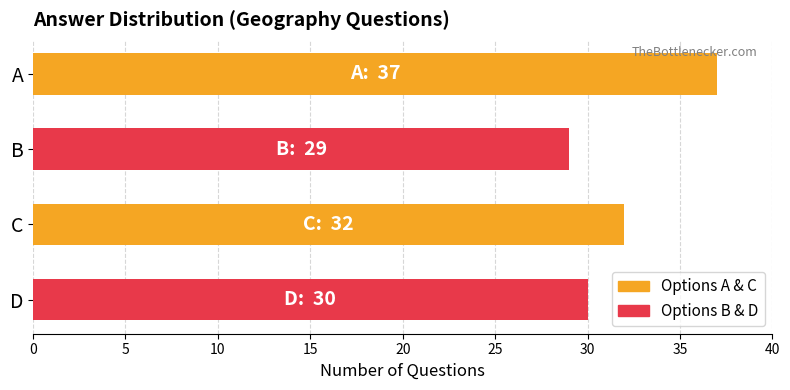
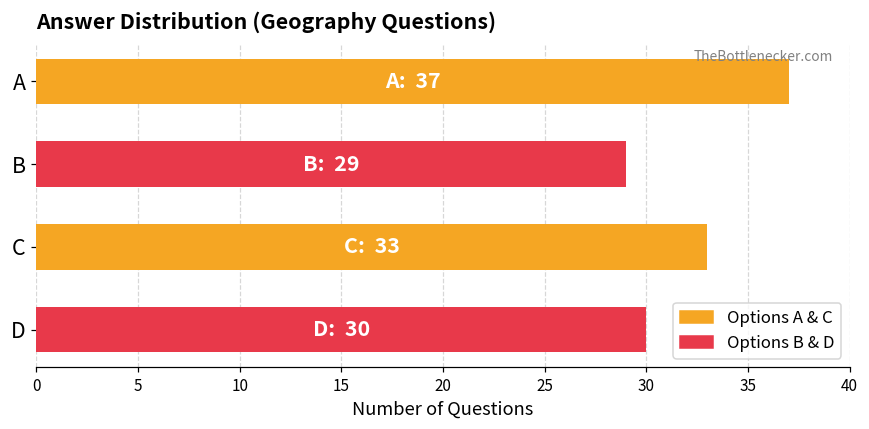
C: 32 -> 33
